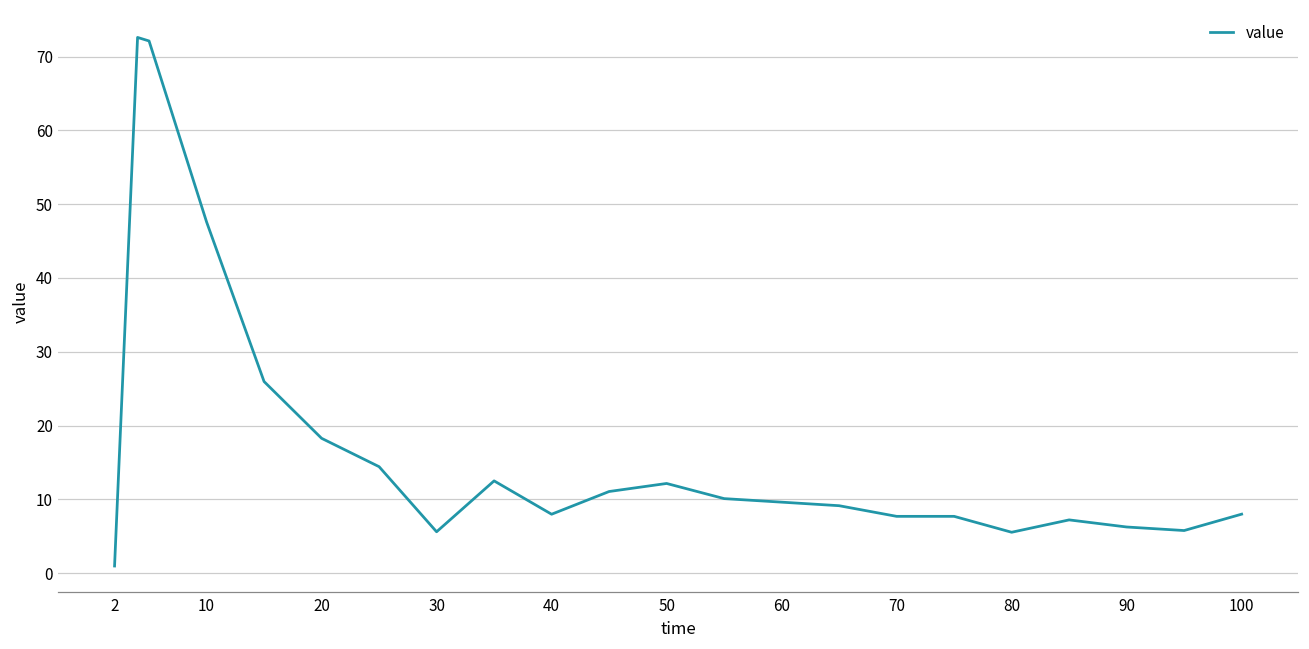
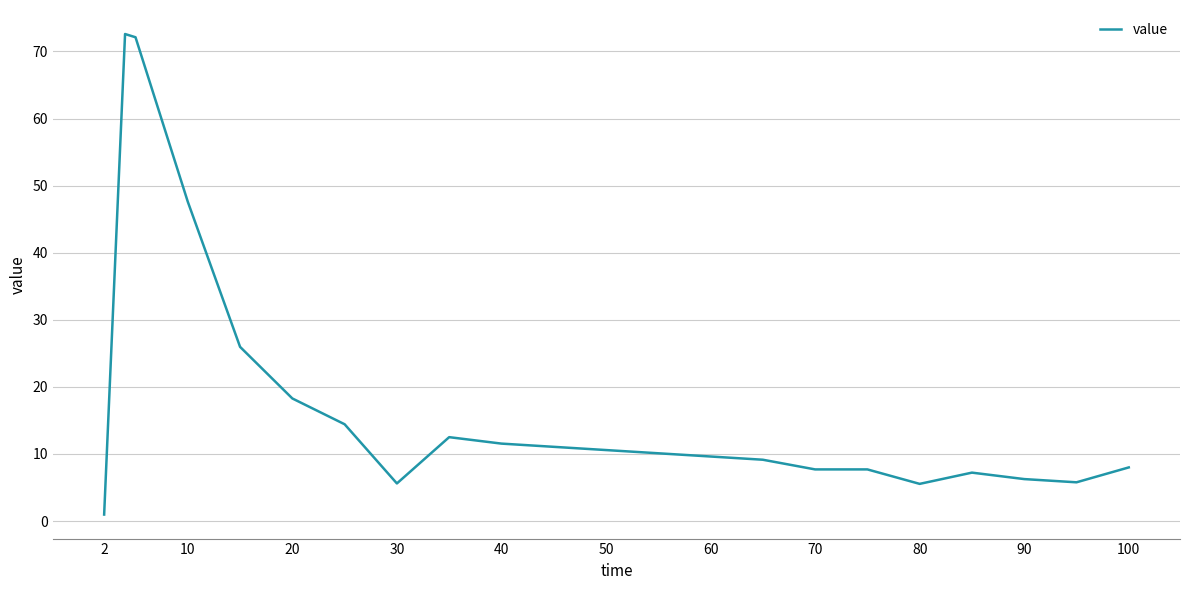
40: 8 -> 12
50: 12 -> 11
